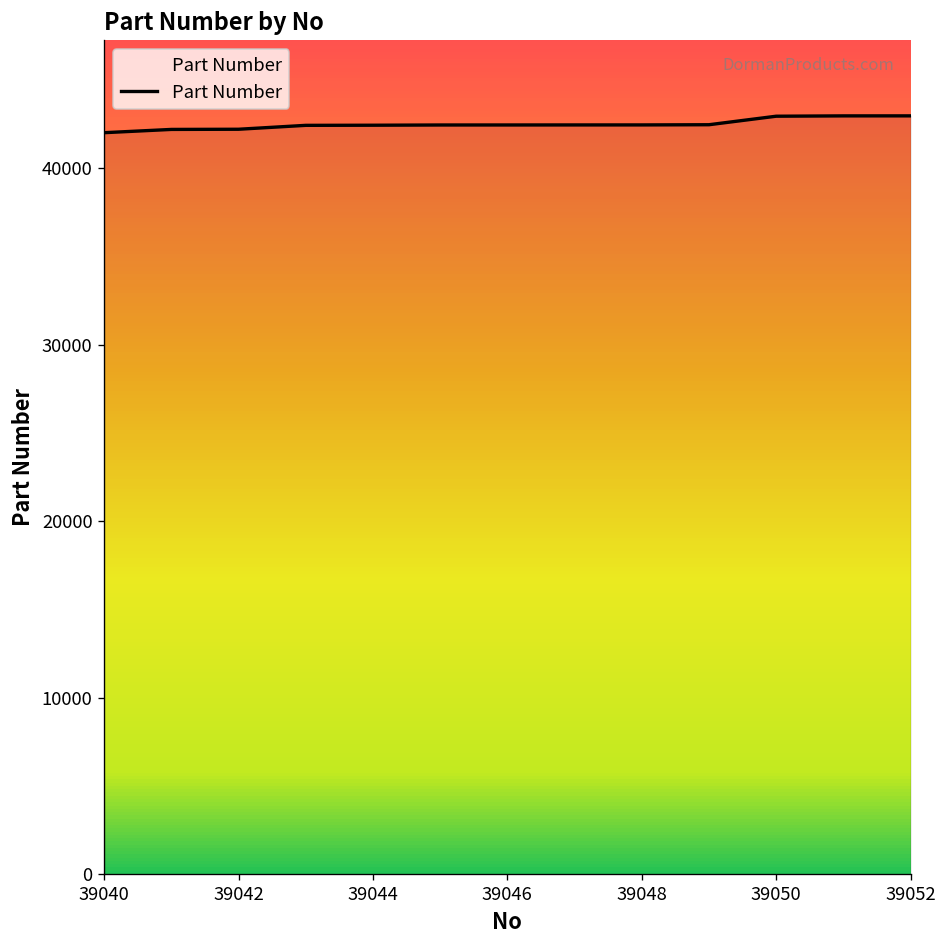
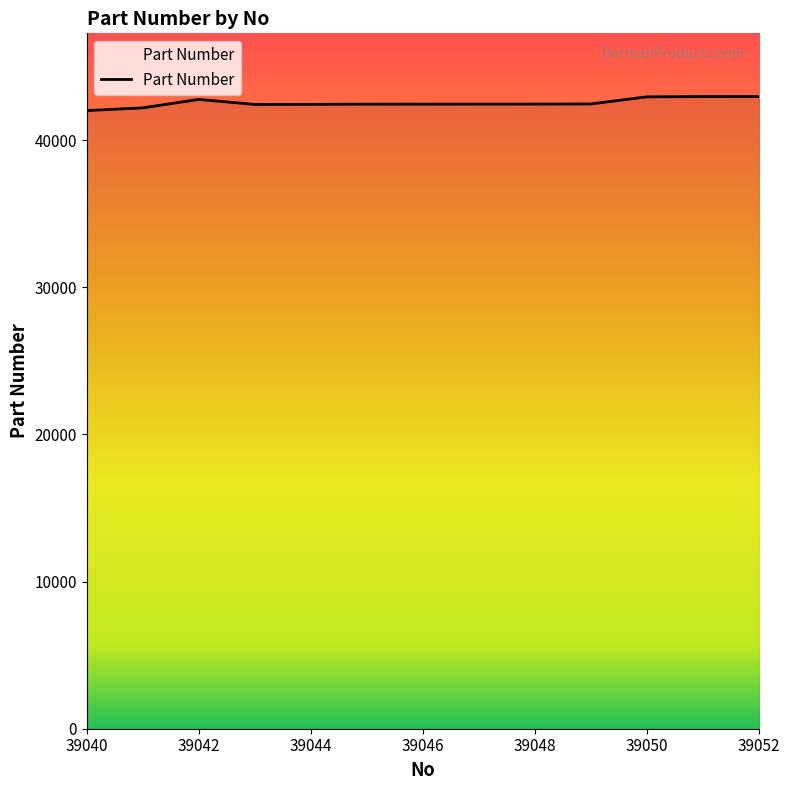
39042: 42200 -> 42800
